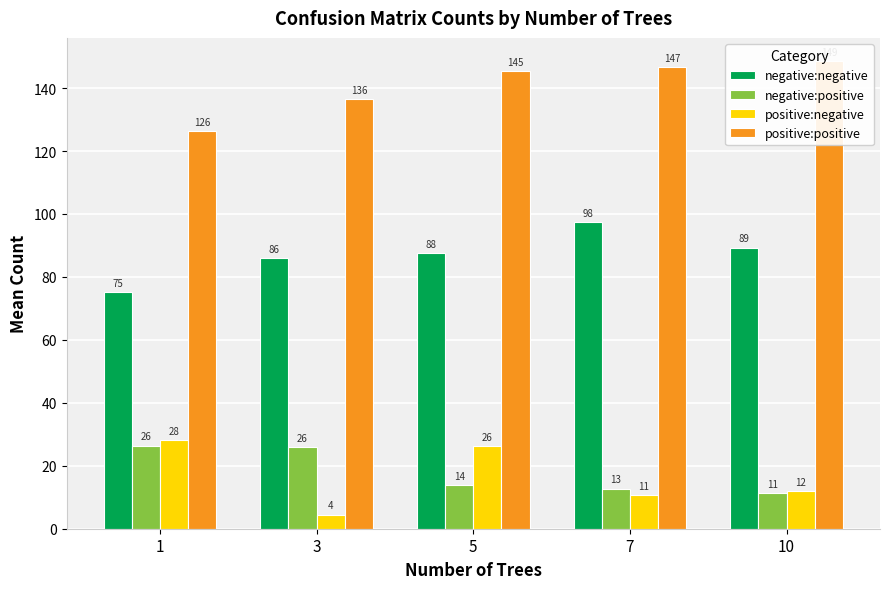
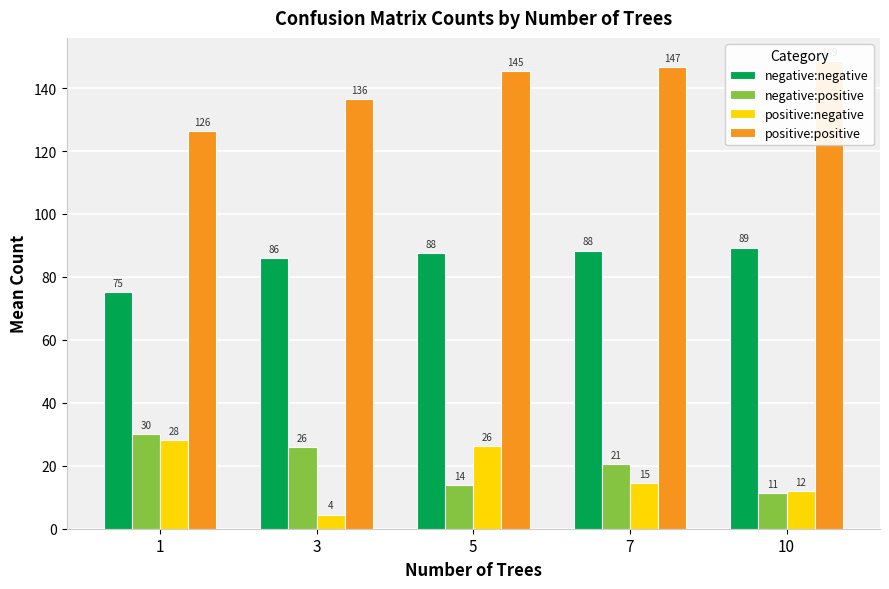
negative:positive, 1: 26 -> 30
negative:negative, 7: 98 -> 88
negative:positive, 7: 13 -> 21
positive:negative, 7: 11 -> 15
